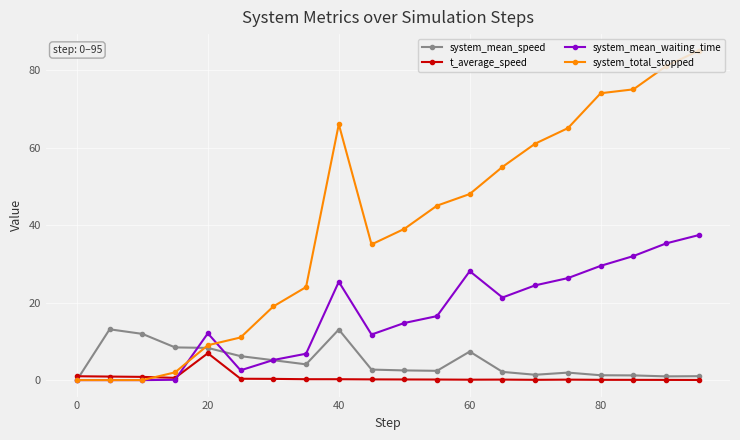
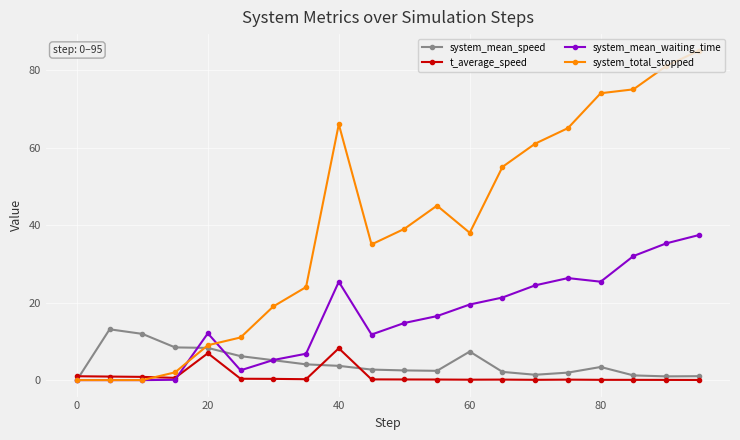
system_mean_speed, 40: 13 -> 4
t_average_speed, 40: 0 -> 8
system_mean_waiting_time, 60: 28 -> 20
system_total_stopped, 60: 48 -> 38
system_mean_speed, 80: 1 -> 3
system_mean_waiting_time, 80: 29 -> 25
